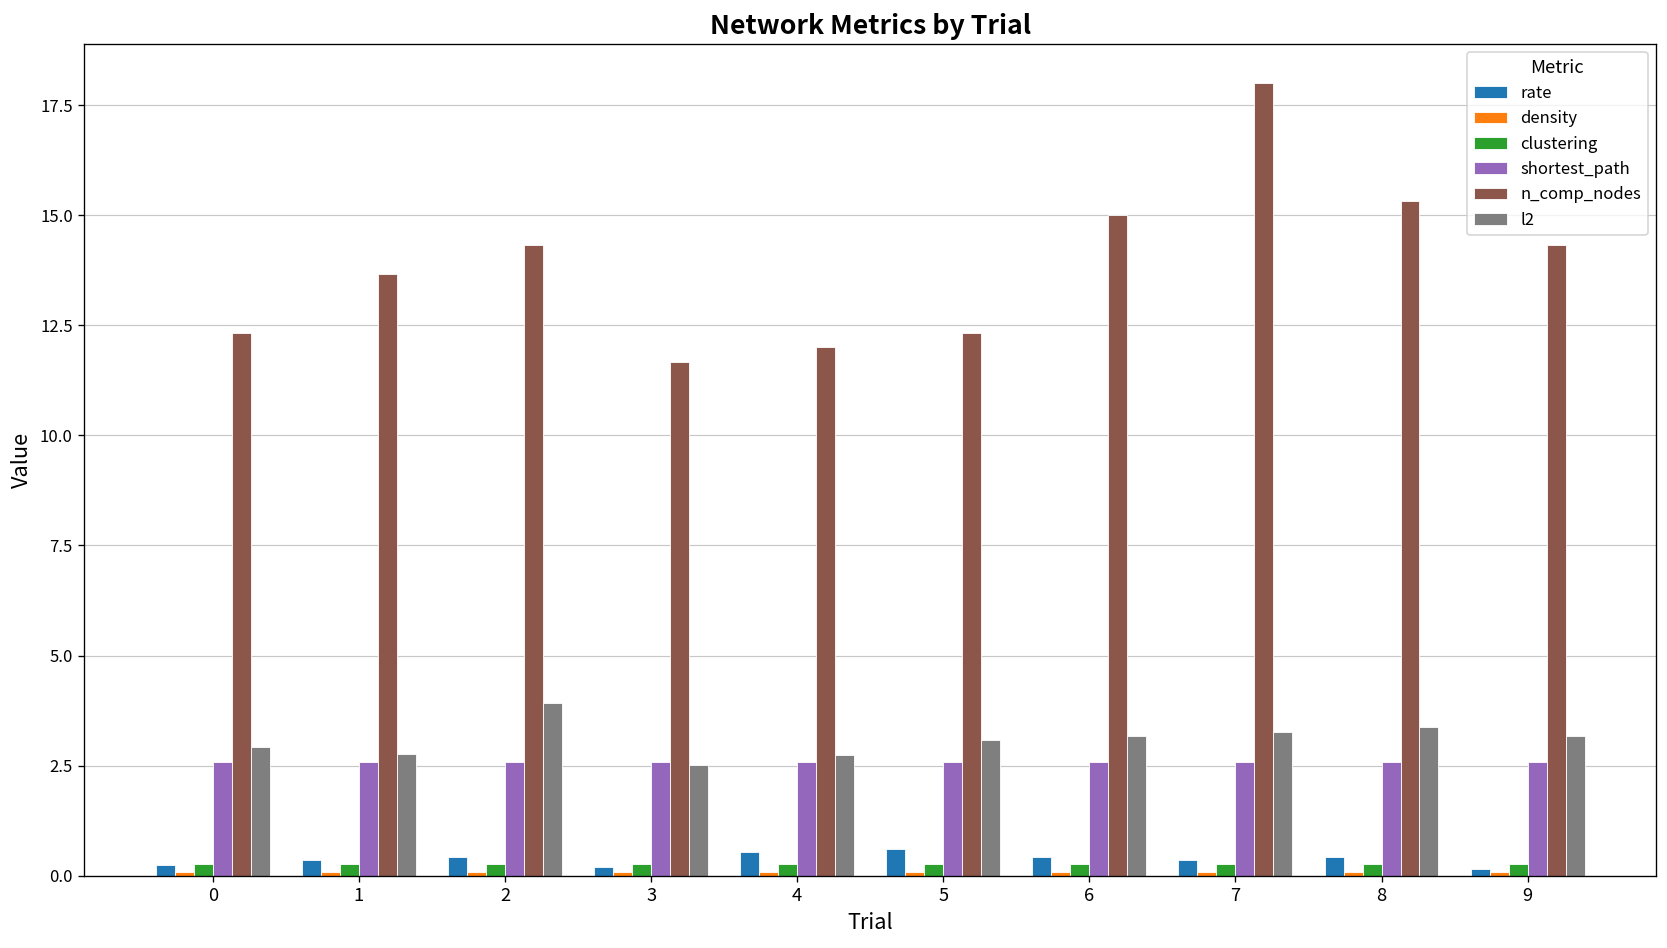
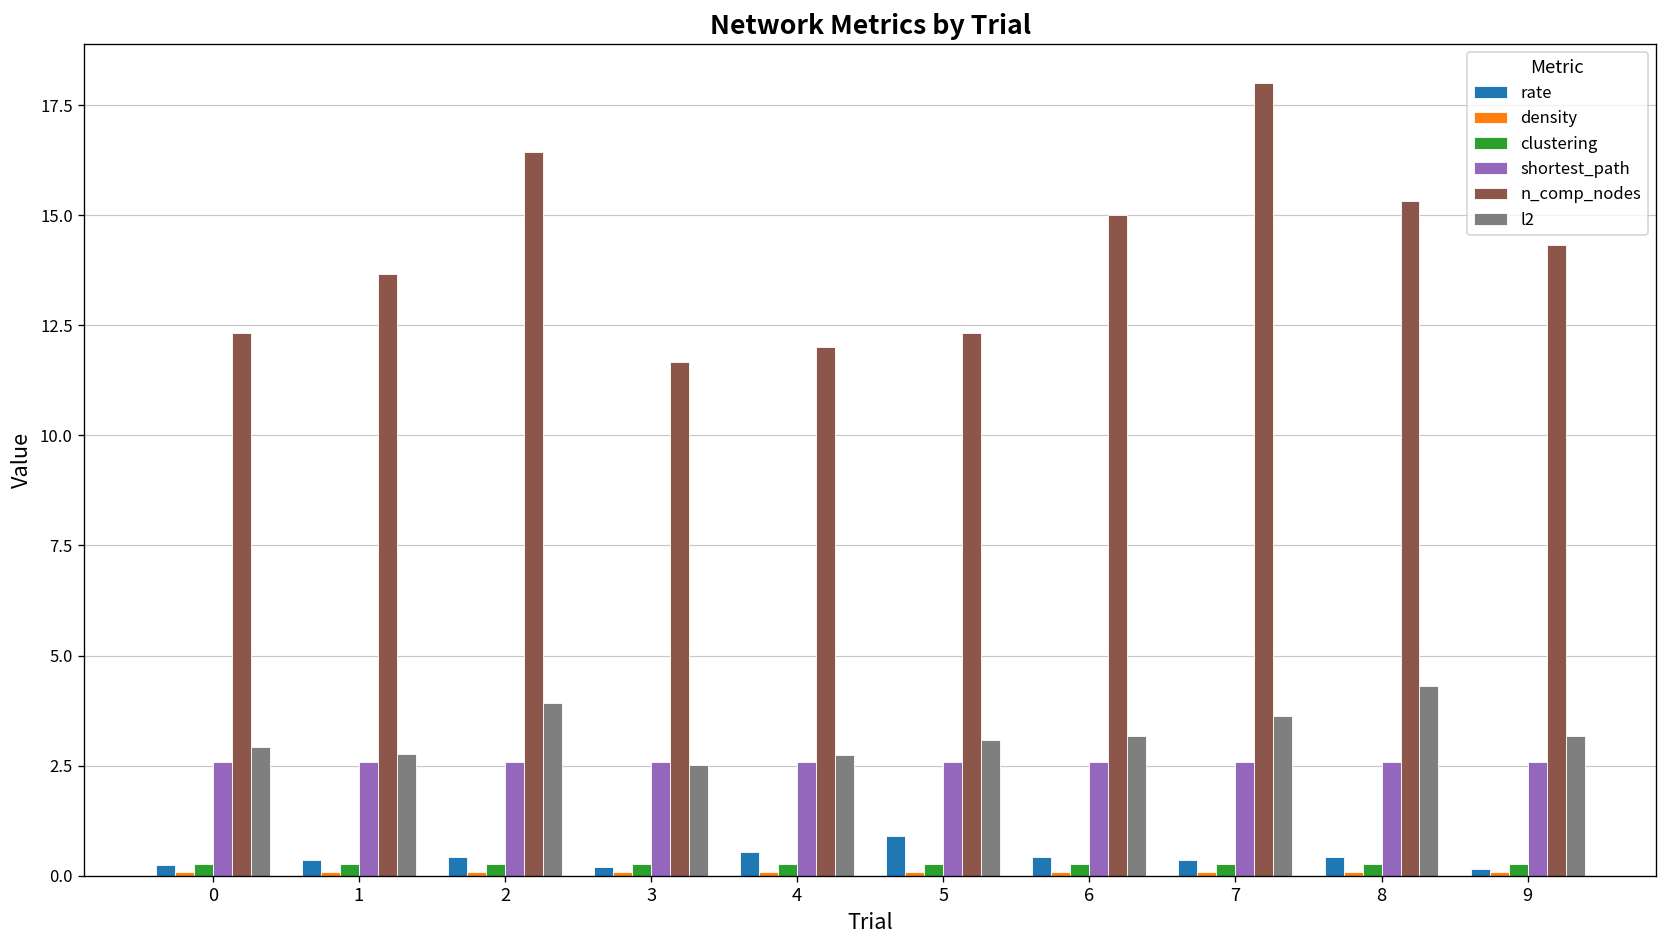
n_comp_nodes, 2: 14.3 -> 16.4
rate, 5: 0.6 -> 0.9
l2, 7: 3.3 -> 3.6
l2, 8: 3.4 -> 4.3
